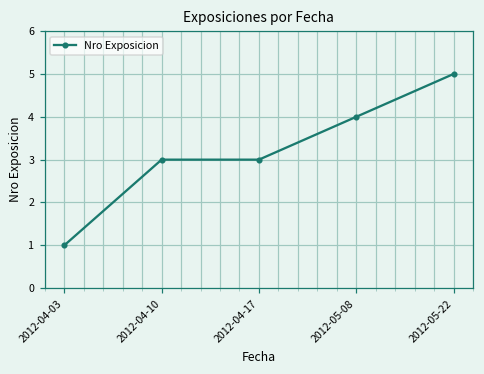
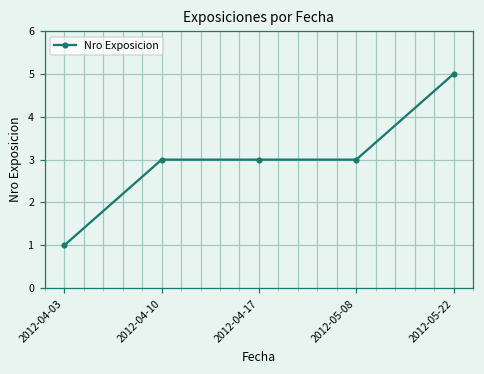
2012-05-08: 4 -> 3
